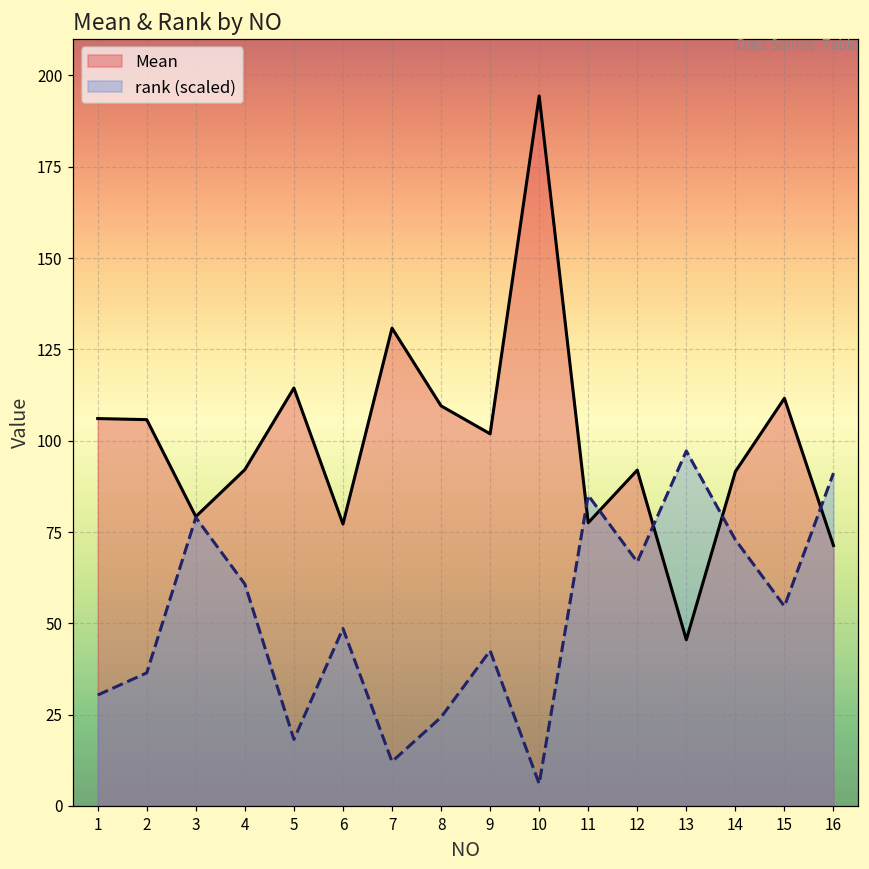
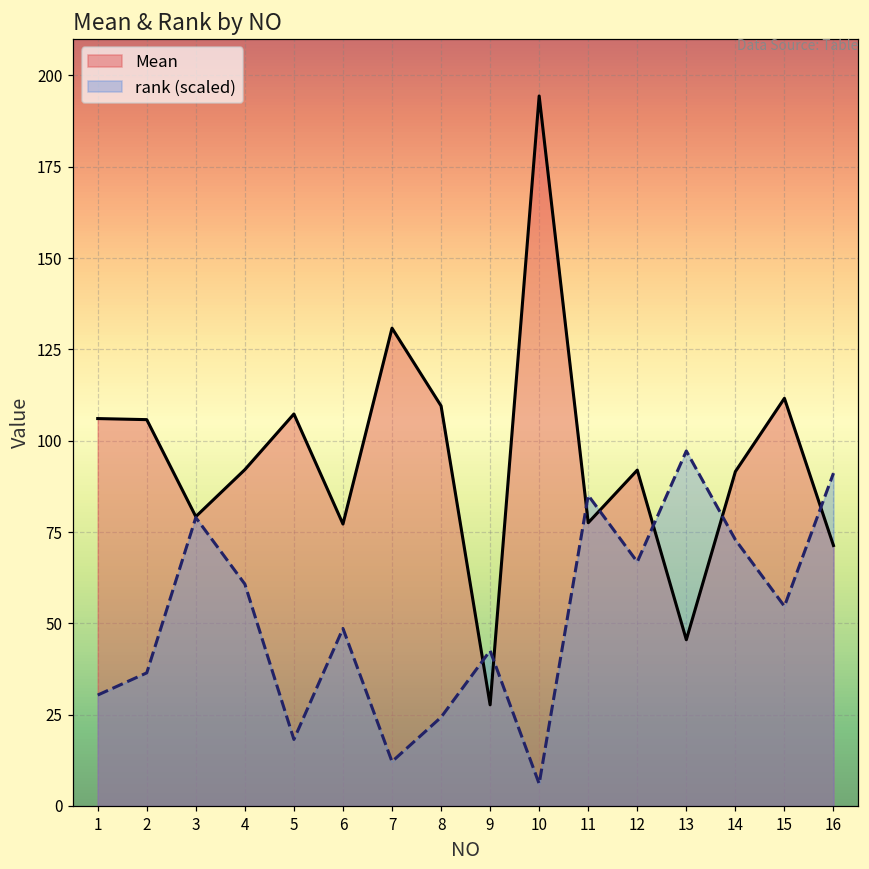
Mean, 5: 114 -> 107
Mean, 9: 102 -> 28
